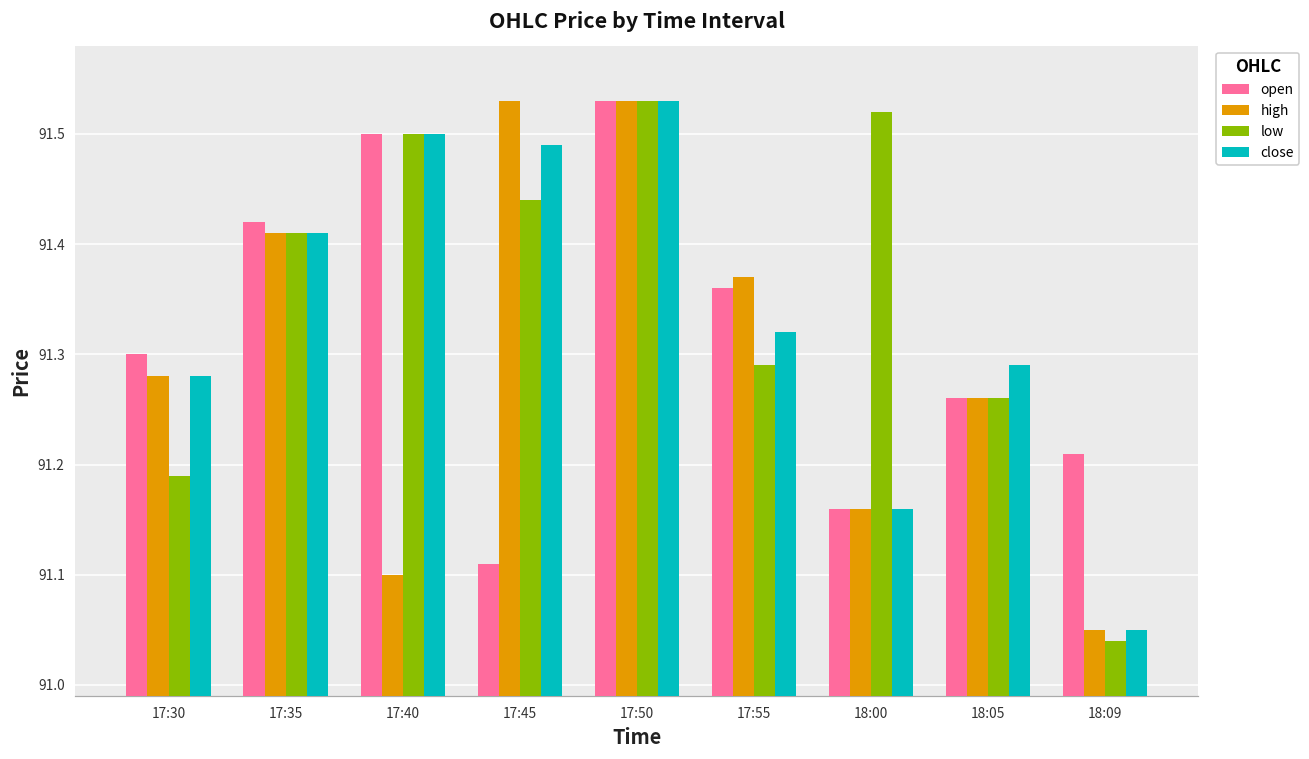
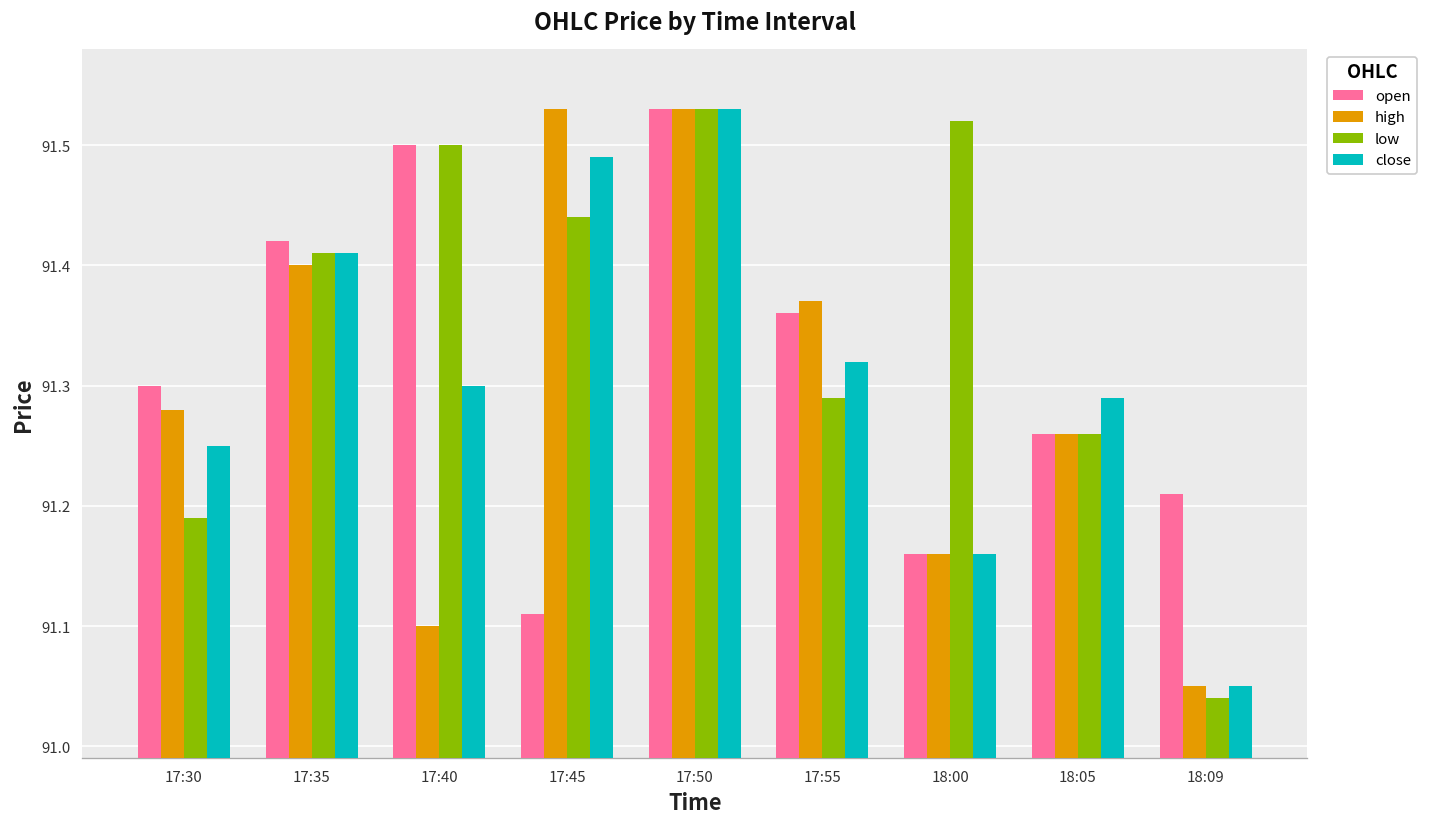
close, 17:30: 91.28 -> 91.25
high, 17:35: 91.41 -> 91.40
close, 17:40: 91.5 -> 91.3
